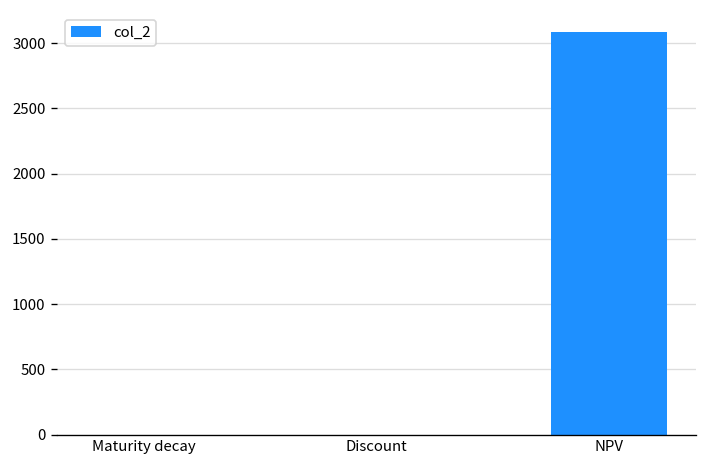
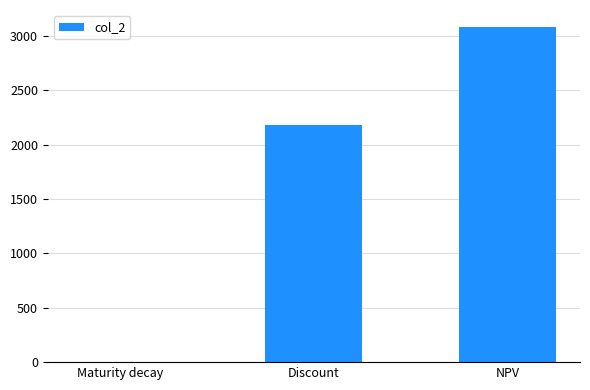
Discount: 0 -> 2180
